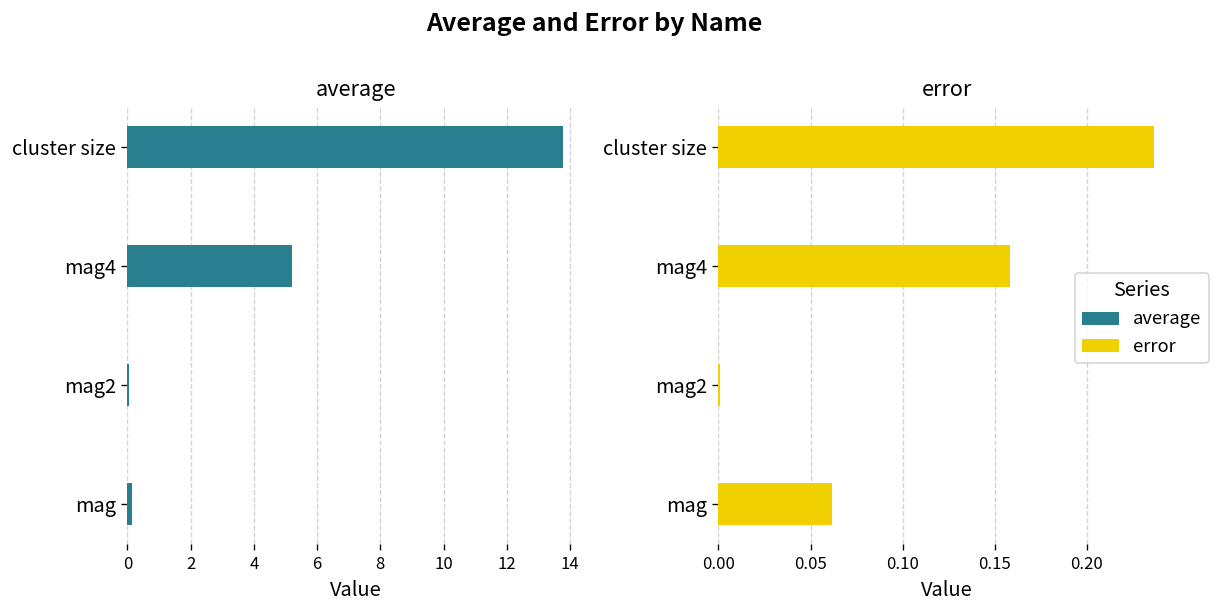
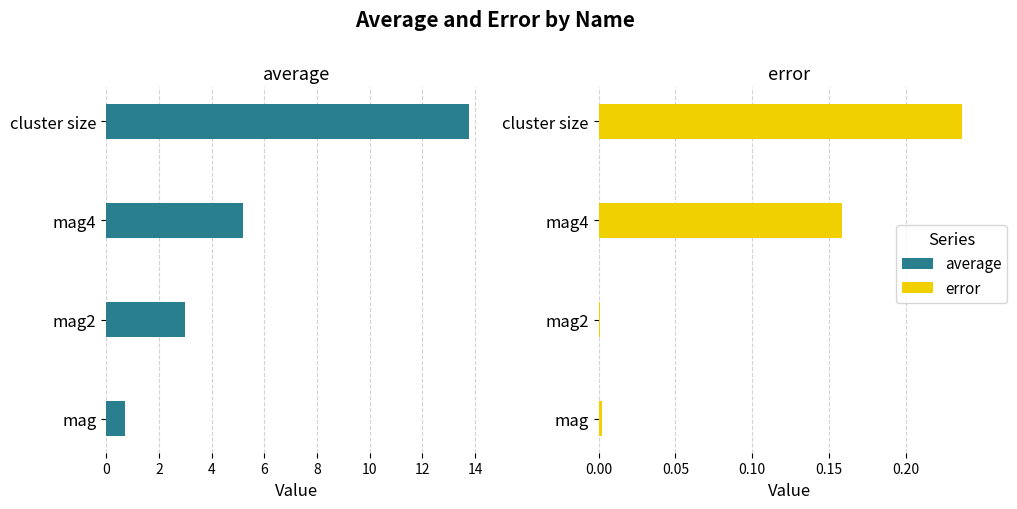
average, mag2: 0.0 -> 3.0
average, mag: 0.1 -> 0.7
error, mag: 0.062 -> 0.002
